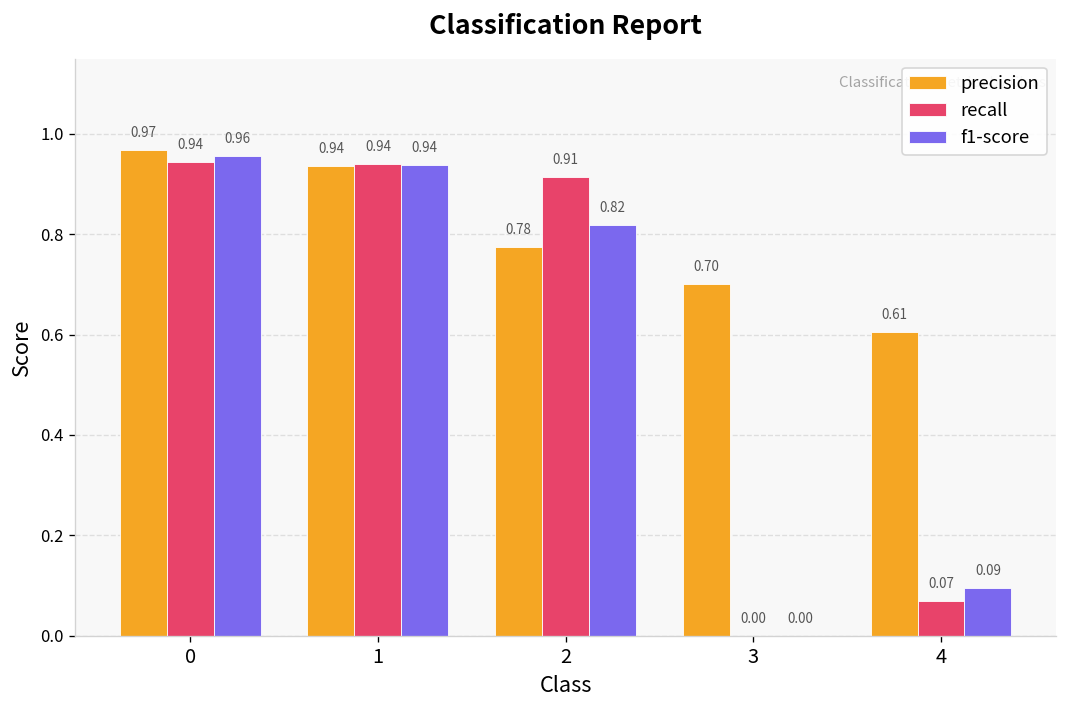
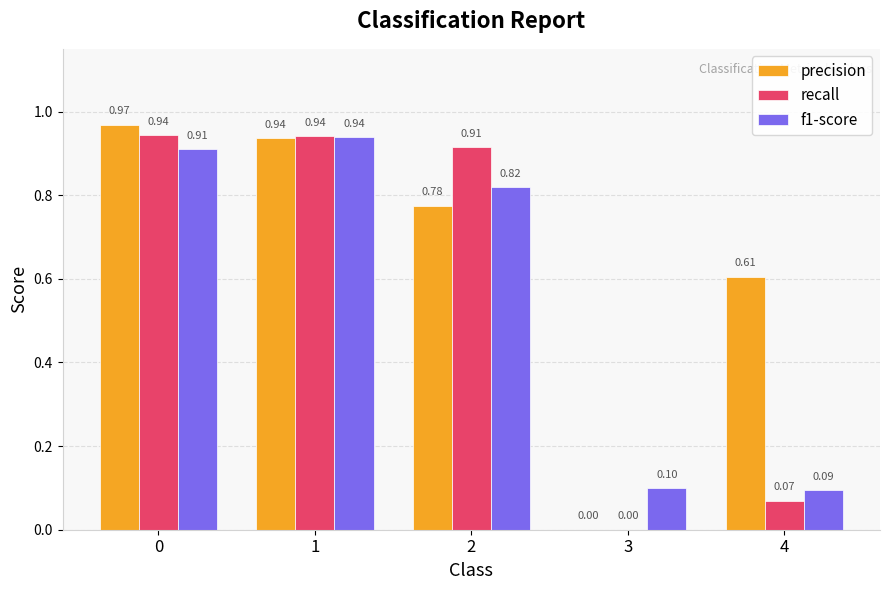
f1-score, 0: 0.96 -> 0.91
precision, 3: 0.70 -> 0.00
f1-score, 3: 0.00 -> 0.10
